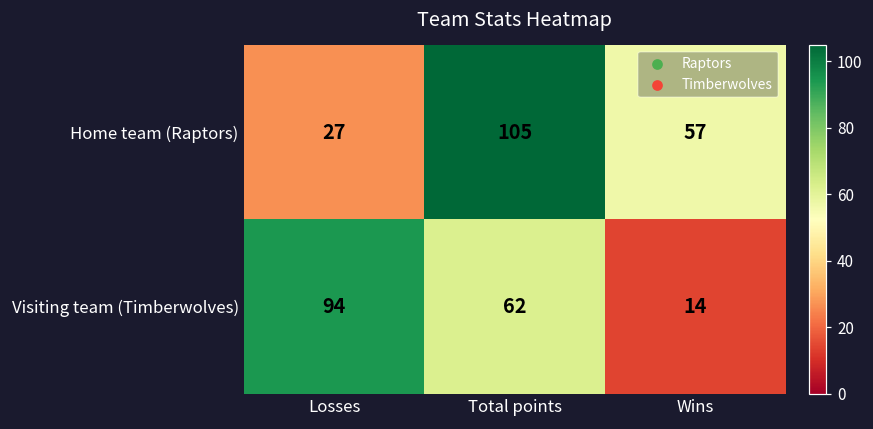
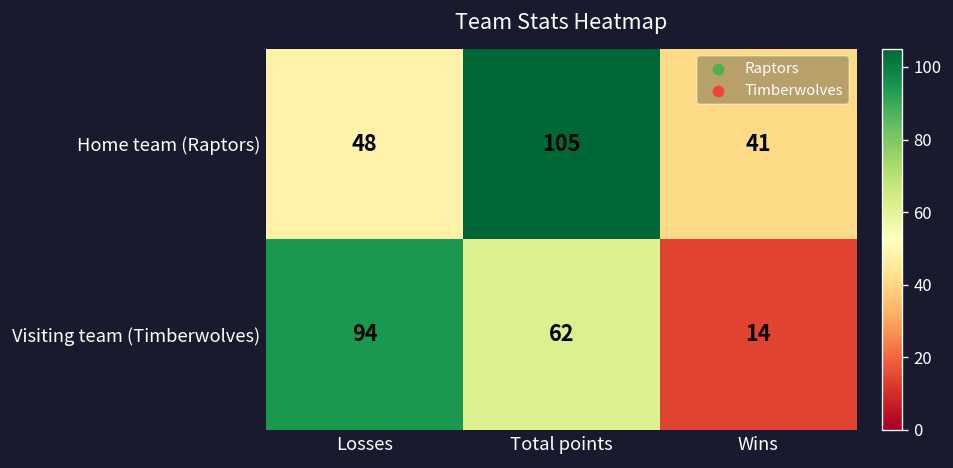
Home team (Raptors), Losses: 27 -> 48
Home team (Raptors), Wins: 57 -> 41
